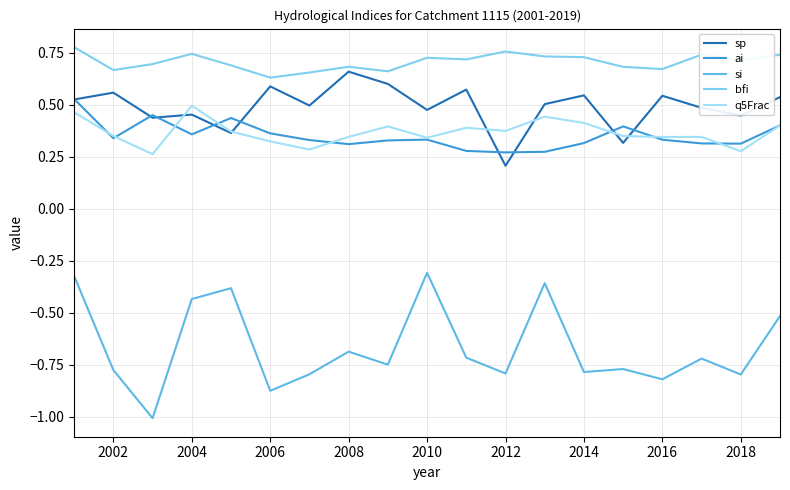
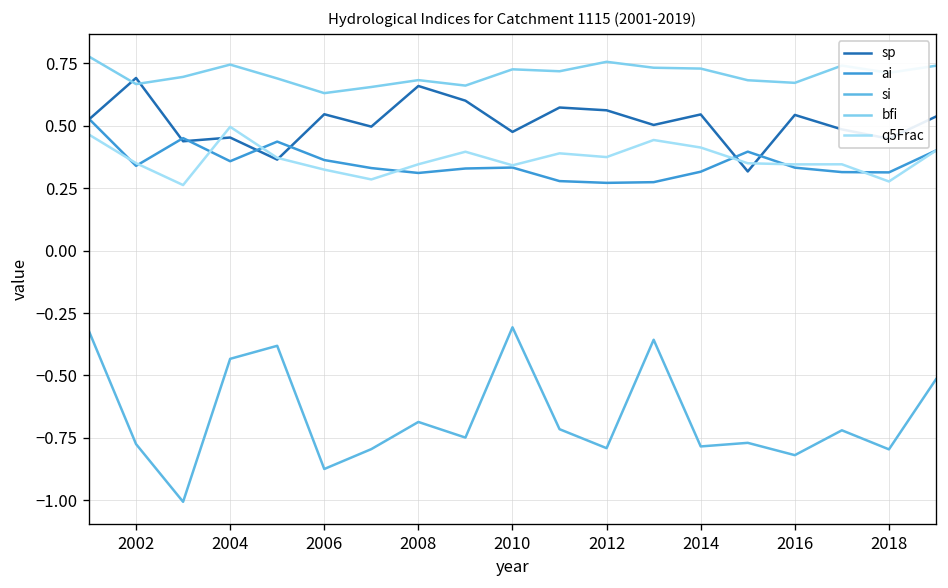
sp, 2002: 0.56 -> 0.69
sp, 2006: 0.59 -> 0.55
sp, 2012: 0.21 -> 0.56
